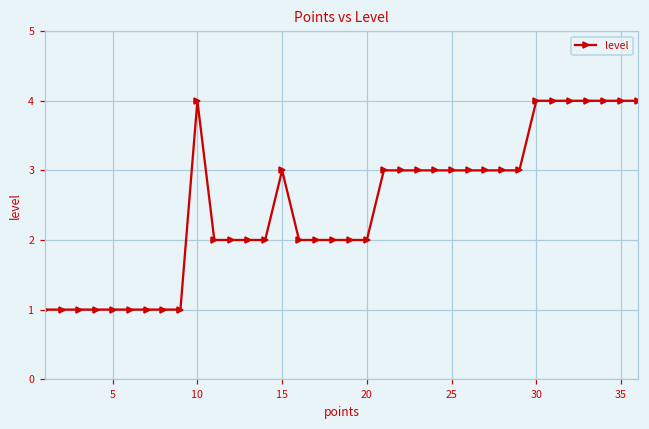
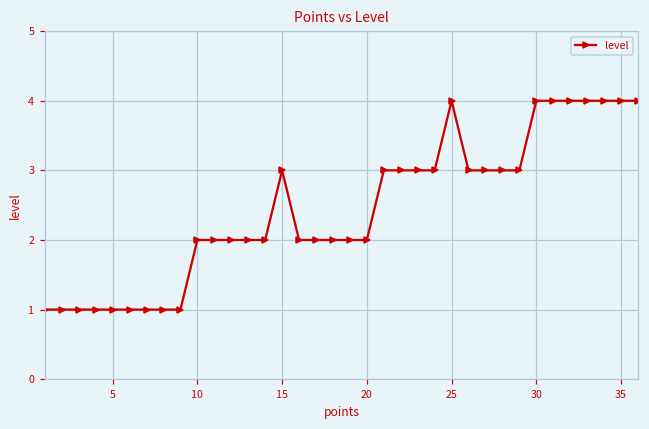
10: 4 -> 2
25: 3 -> 4
